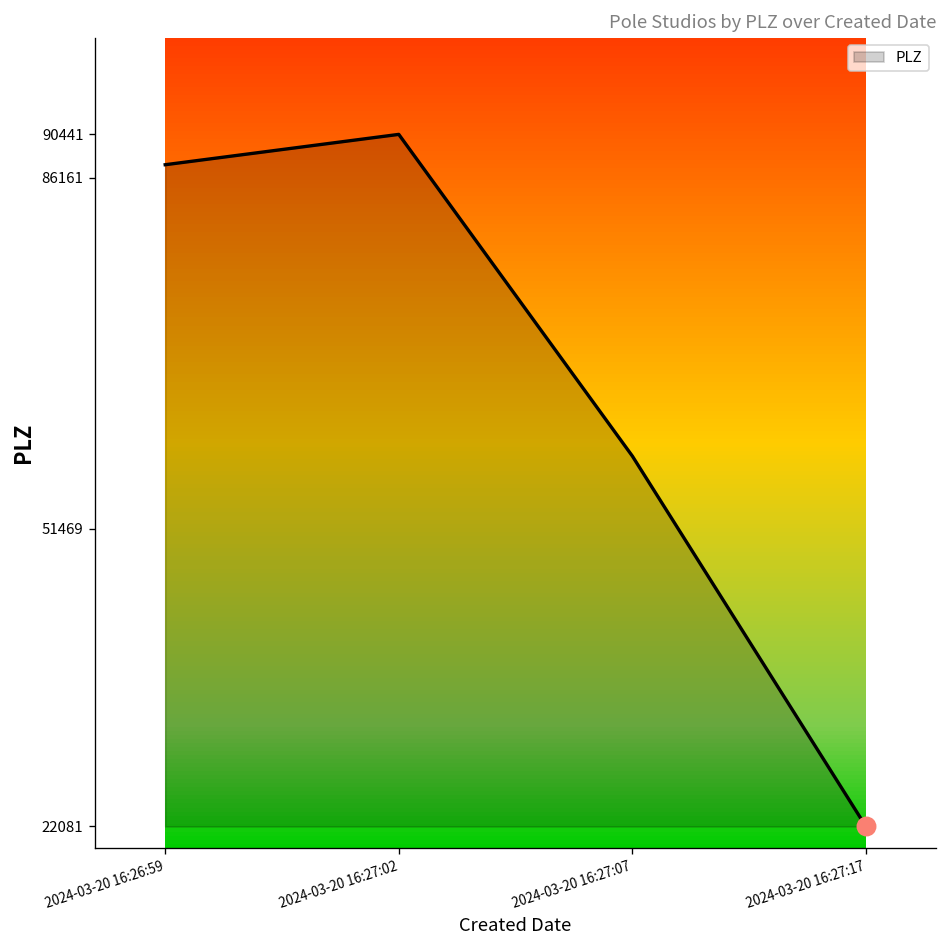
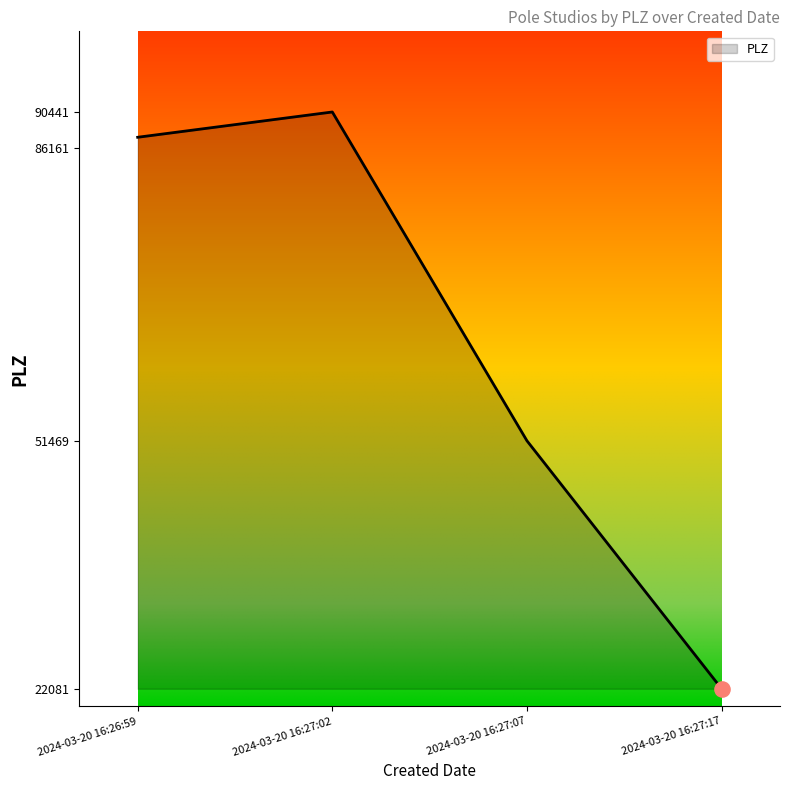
PLZ, 2024-03-20 16:27:07: 59000 -> 51000
